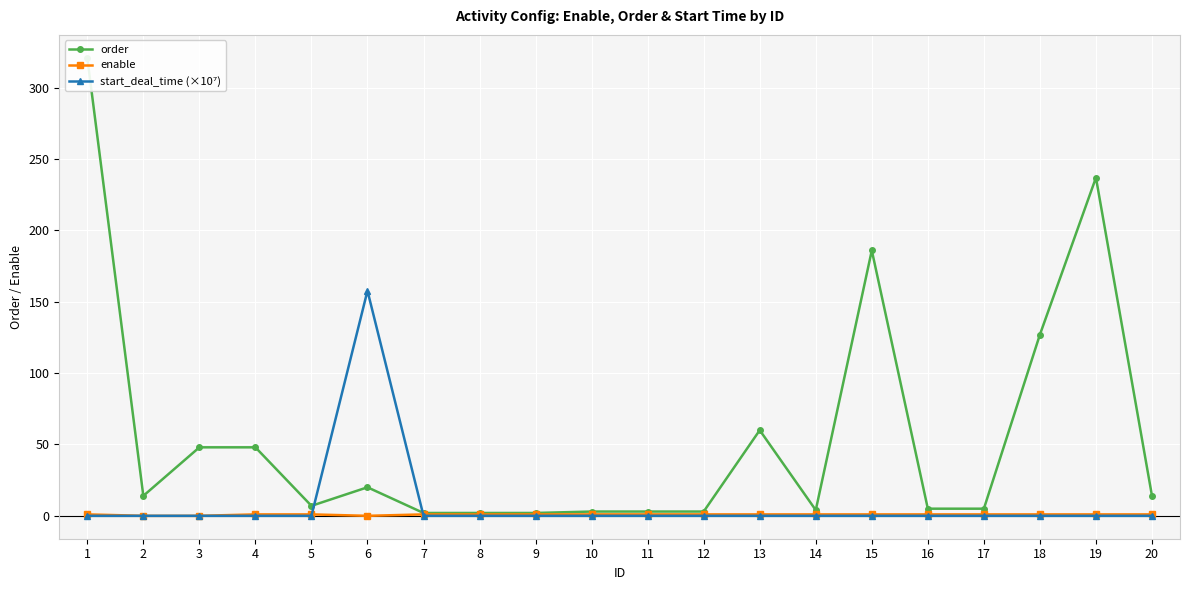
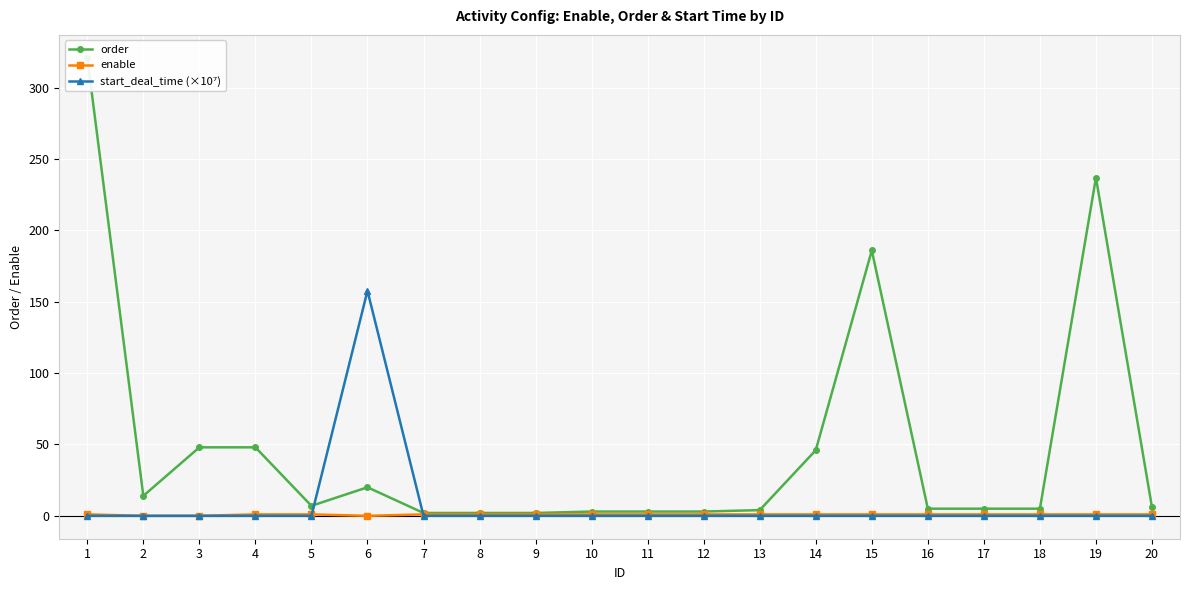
order, 13: 60 -> 4
order, 14: 4 -> 46
order, 18: 127 -> 5
order, 20: 14 -> 6
